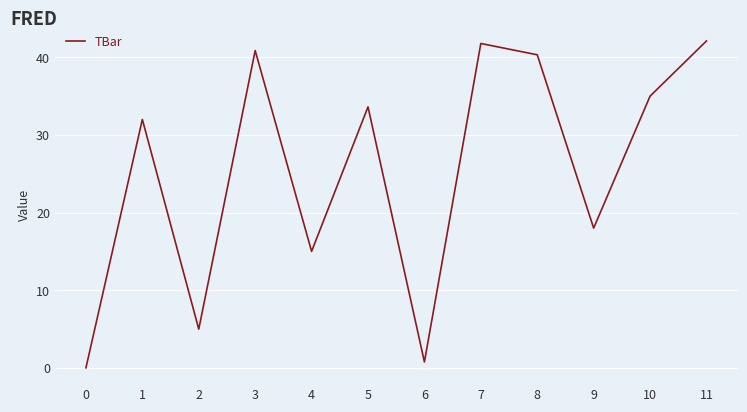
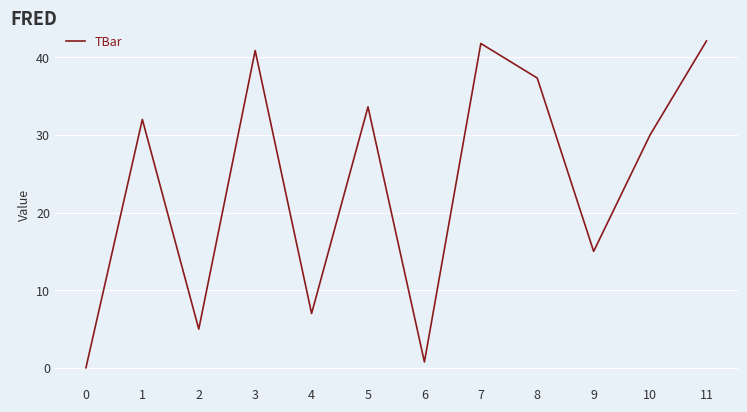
4: 15 -> 7
8: 40 -> 37
9: 18 -> 15
10: 35 -> 30
